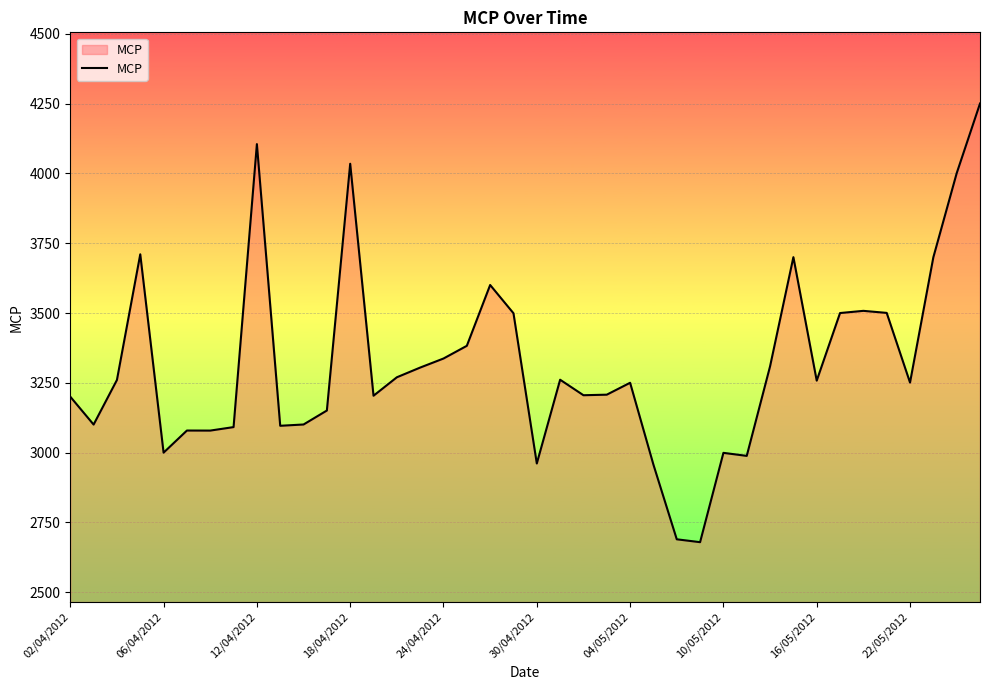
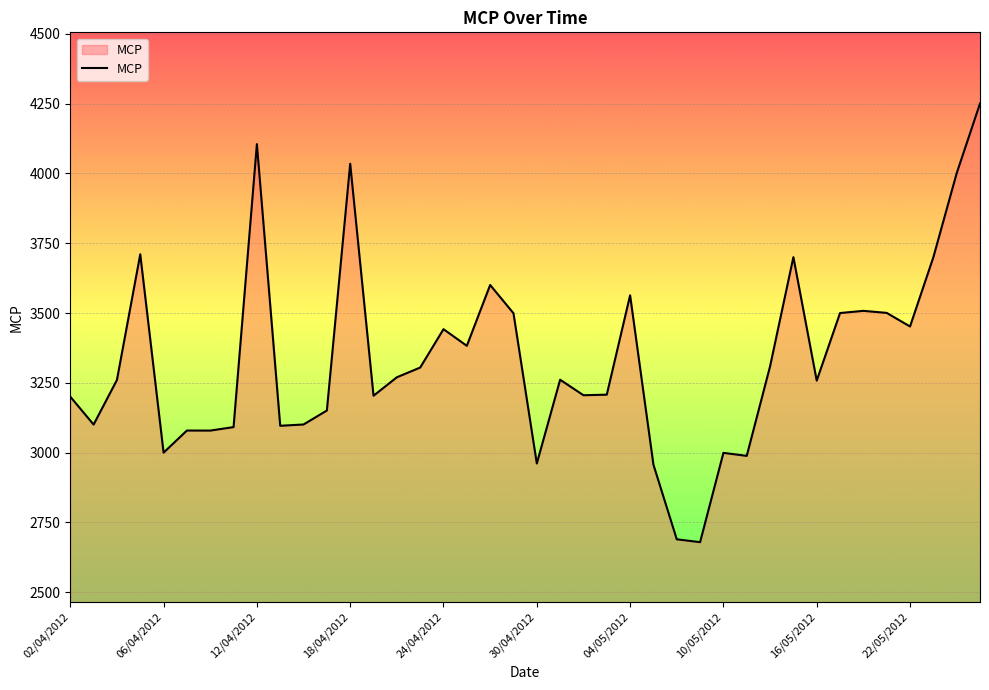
24/04/2012: 3340 -> 3440
04/05/2012: 3250 -> 3560
22/05/2012: 3250 -> 3450
